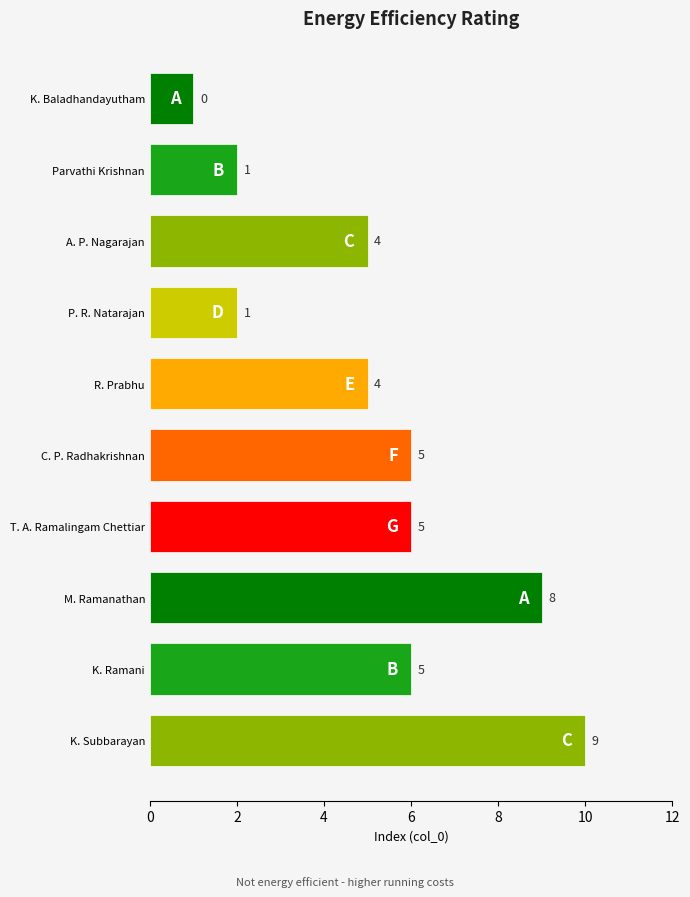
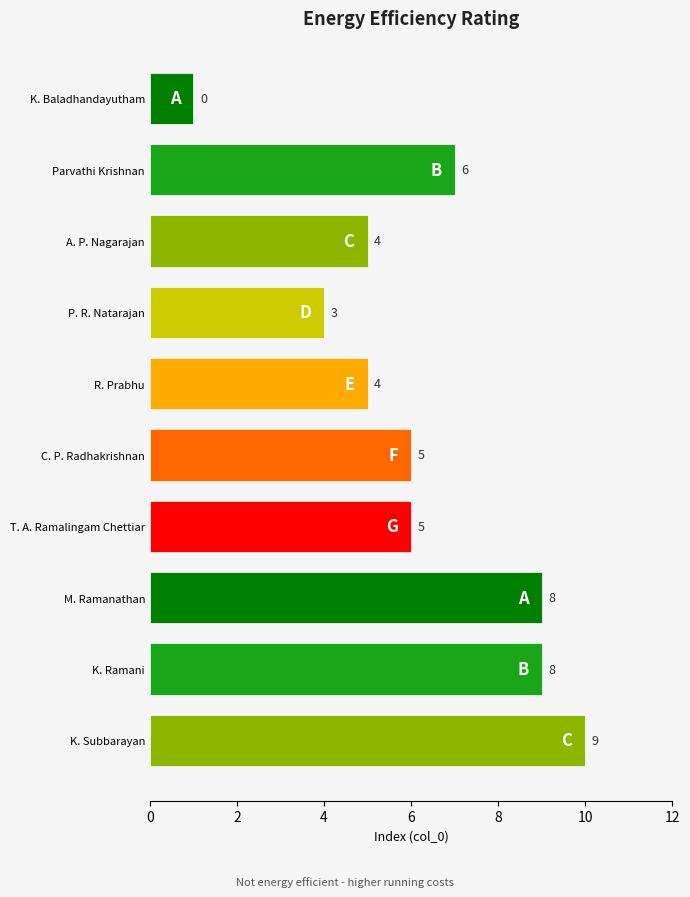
Parvathi Krishnan: 1 -> 6
P. R. Natarajan: 1 -> 3
K. Ramani: 5 -> 8
